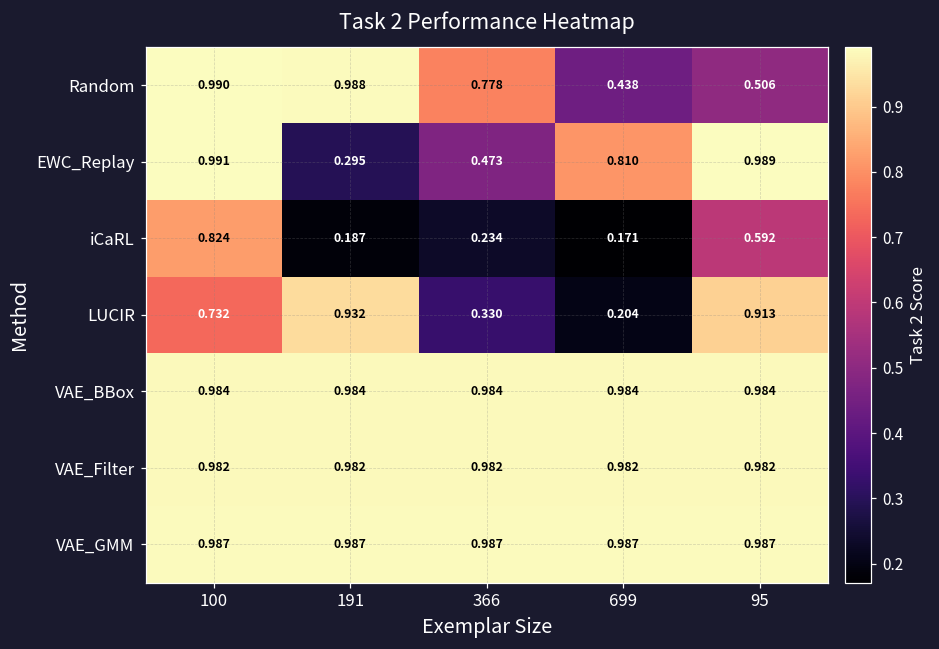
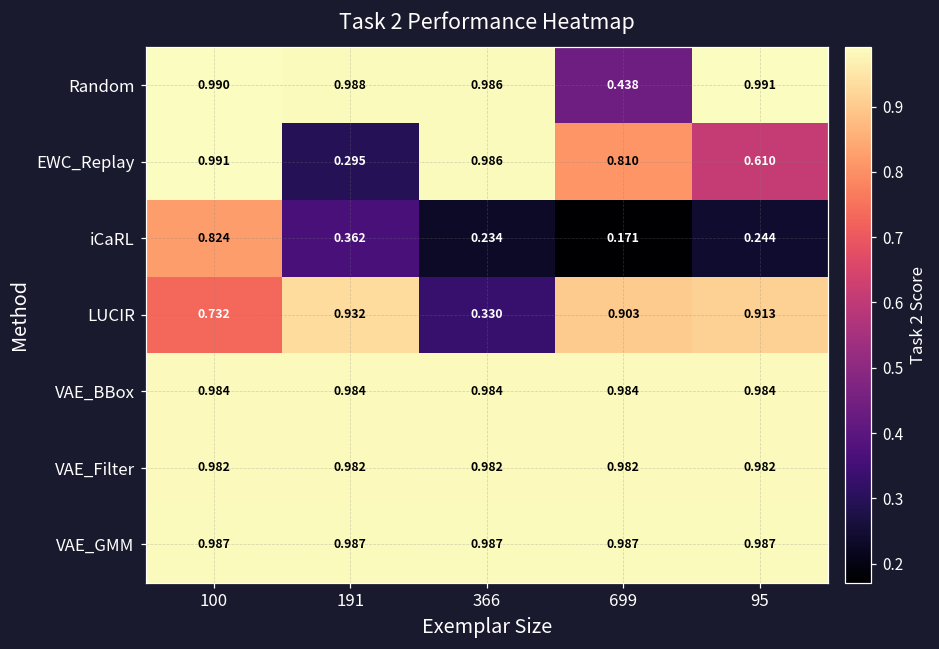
Random, 366: 0.778 -> 0.986
Random, 95: 0.506 -> 0.991
EWC_Replay, 366: 0.473 -> 0.986
EWC_Replay, 95: 0.989 -> 0.610
iCaRL, 191: 0.187 -> 0.362
iCaRL, 95: 0.592 -> 0.244
LUCIR, 699: 0.204 -> 0.903
